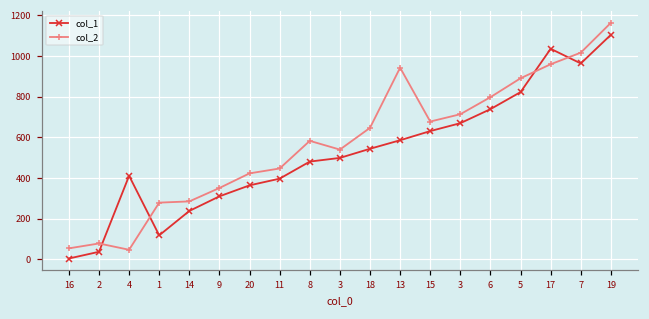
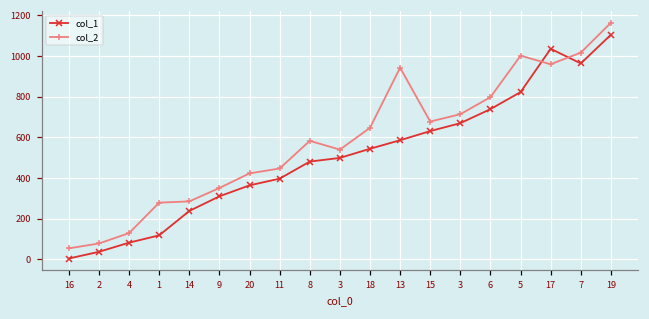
col_1, 4: 410 -> 80
col_2, 4: 50 -> 130
col_2, 5: 890 -> 1000
